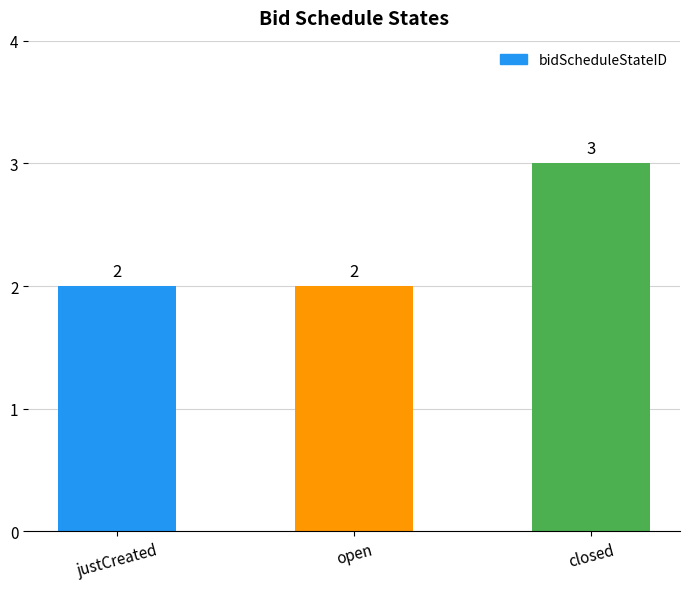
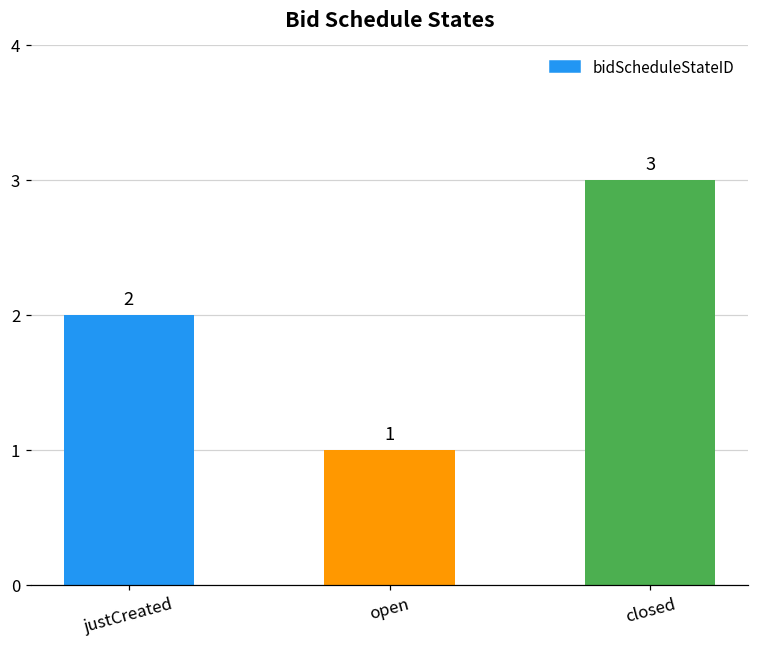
open: 2 -> 1
